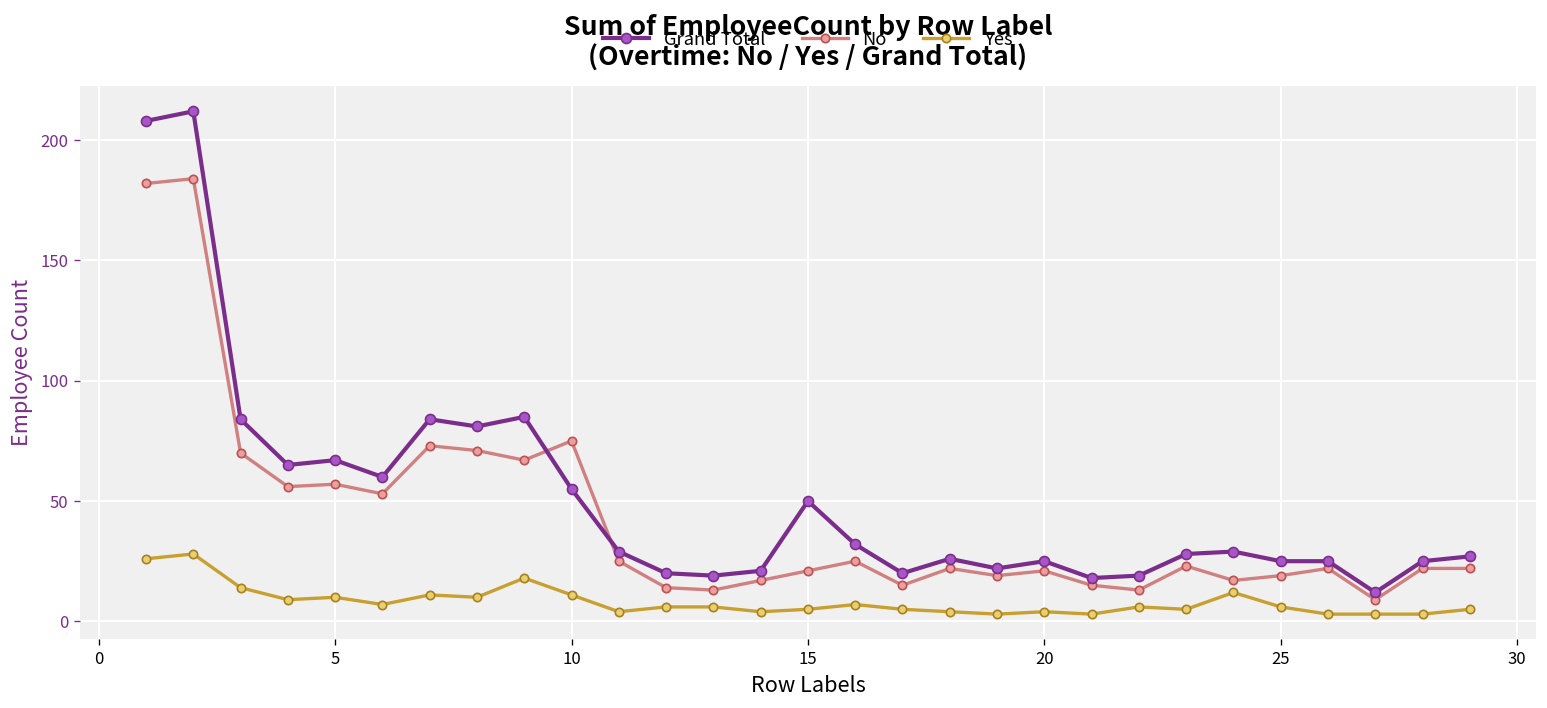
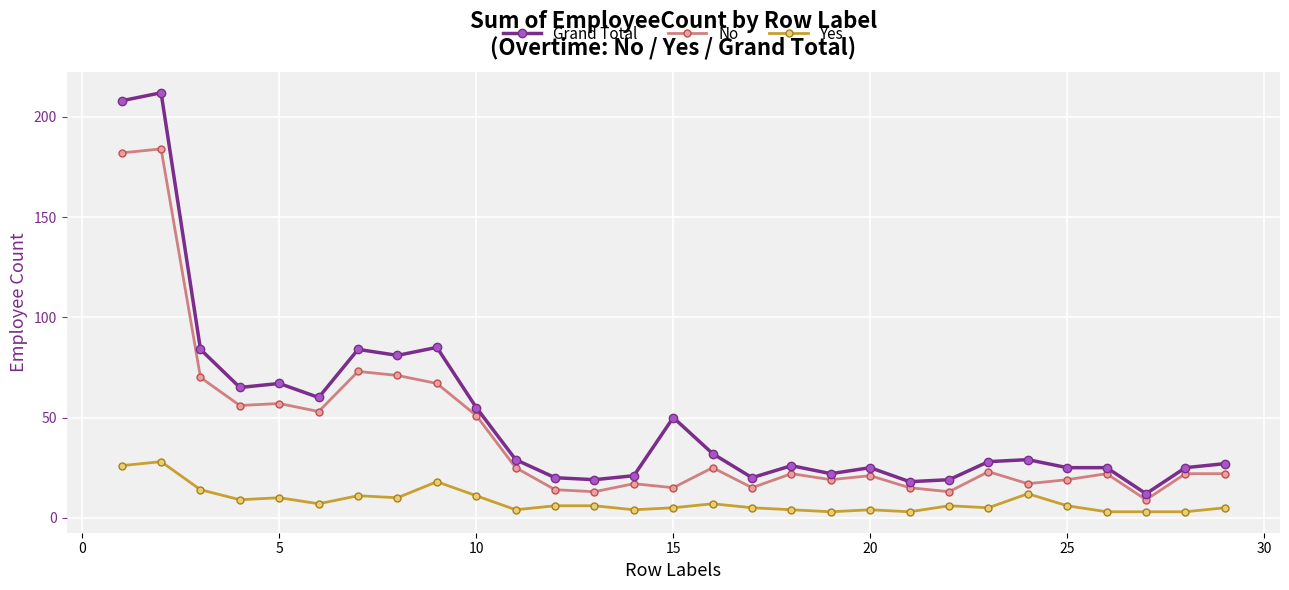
No, 10: 75 -> 51
No, 15: 21 -> 15
